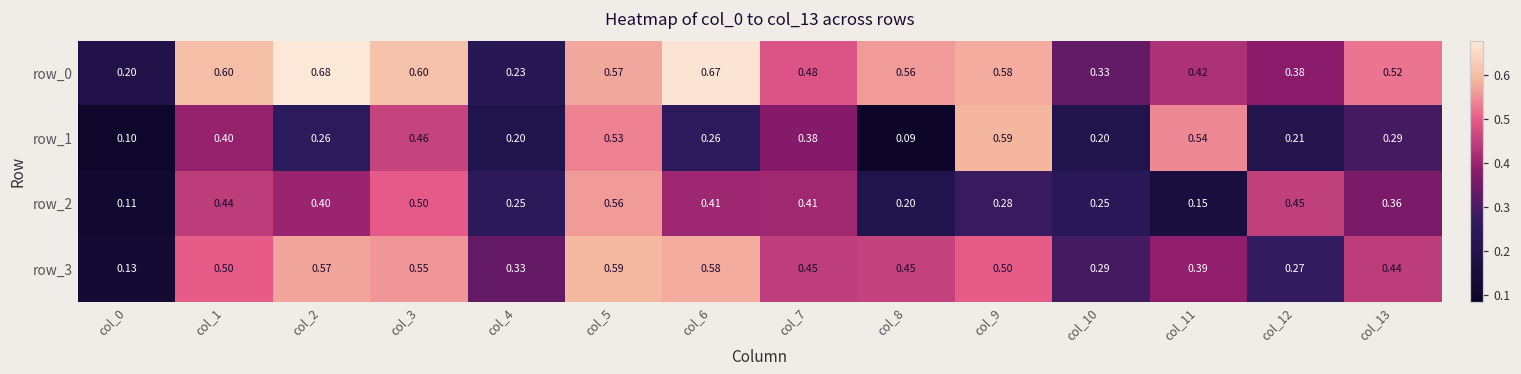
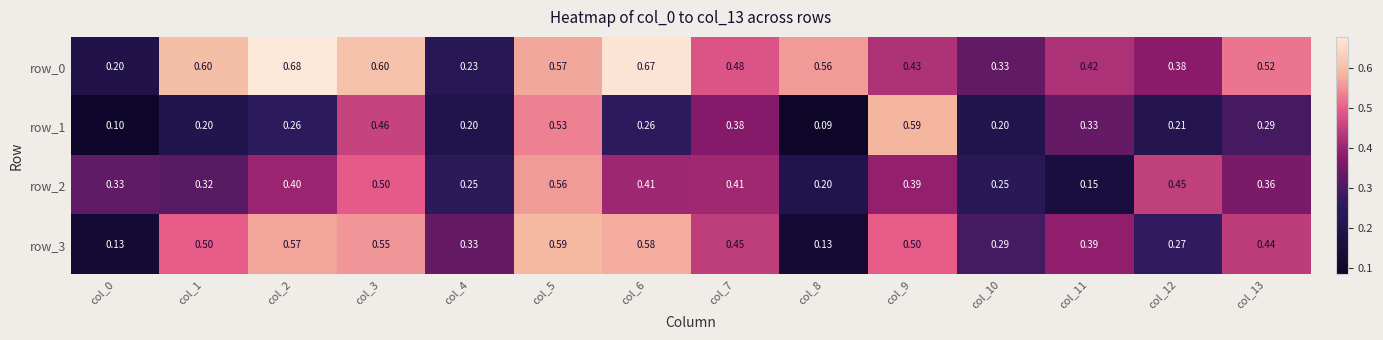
row_0, col_9: 0.58 -> 0.43
row_1, col_1: 0.40 -> 0.20
row_1, col_11: 0.54 -> 0.33
row_2, col_0: 0.11 -> 0.33
row_2, col_1: 0.44 -> 0.32
row_2, col_9: 0.28 -> 0.39
row_3, col_8: 0.45 -> 0.13
